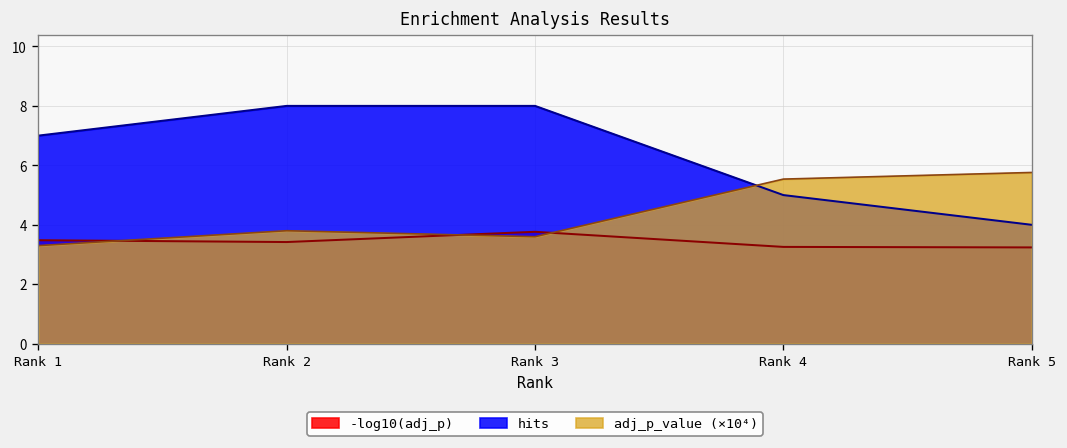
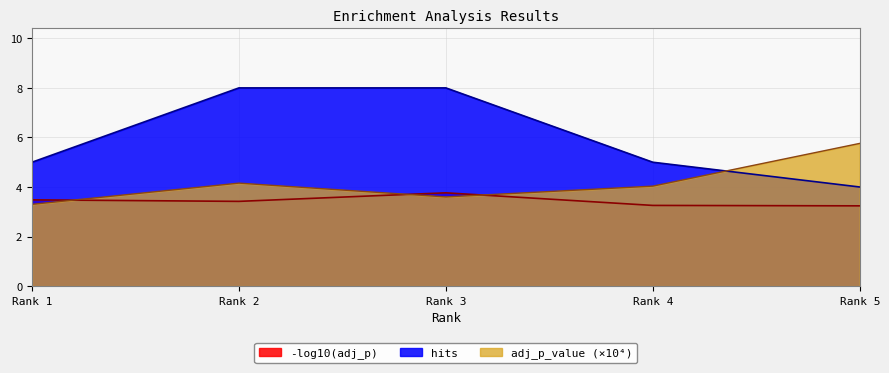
hits, Rank 1: 7 -> 5
adj_p_value (×10⁴), Rank 2: 3.8 -> 4.2
adj_p_value (×10⁴), Rank 4: 5.5 -> 4.0
